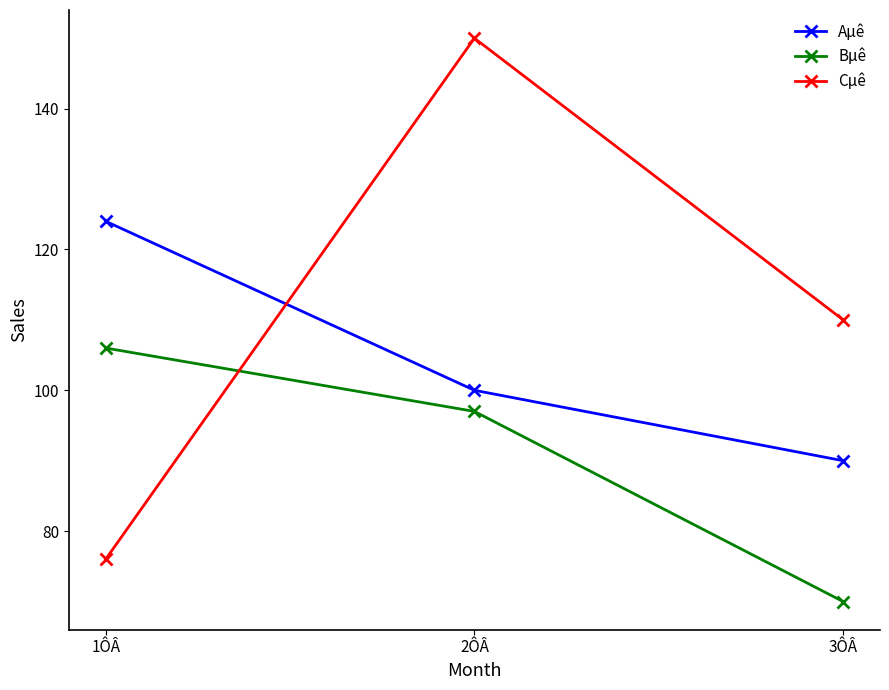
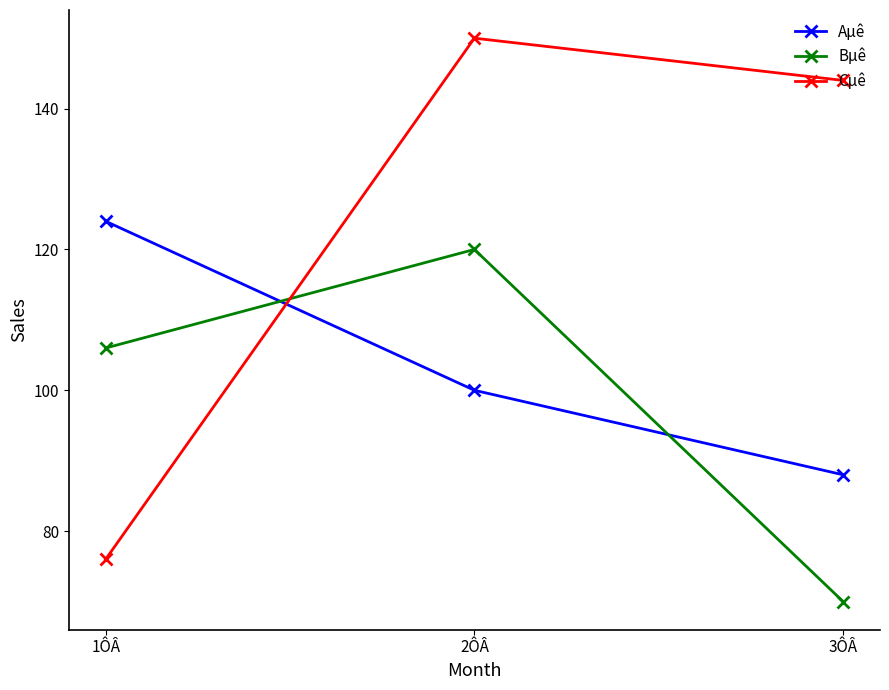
Bµê, 2ÔÂ: 97 -> 120
Aµê, 3ÔÂ: 90 -> 88
Cµê, 3ÔÂ: 110 -> 144
